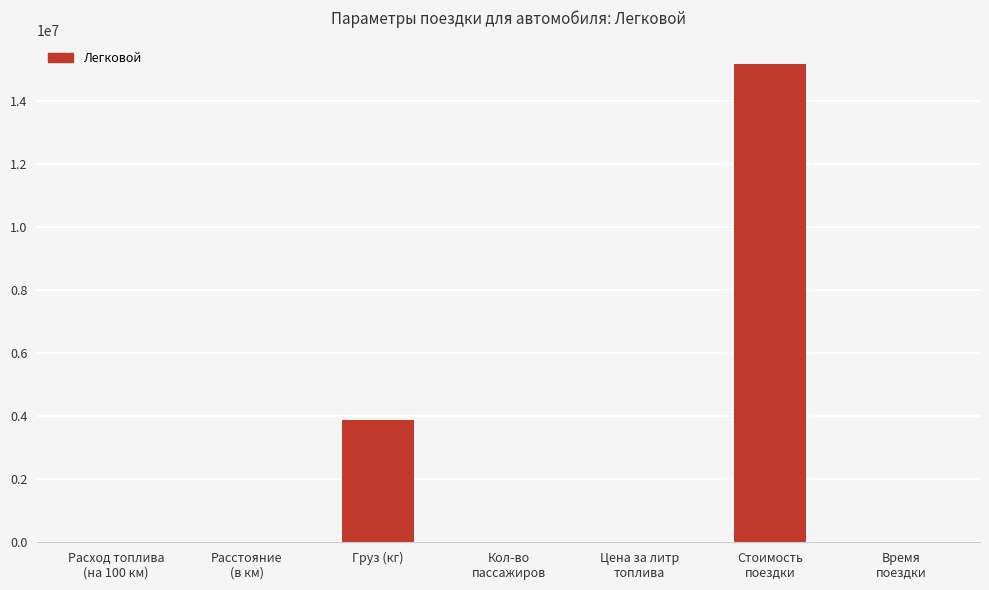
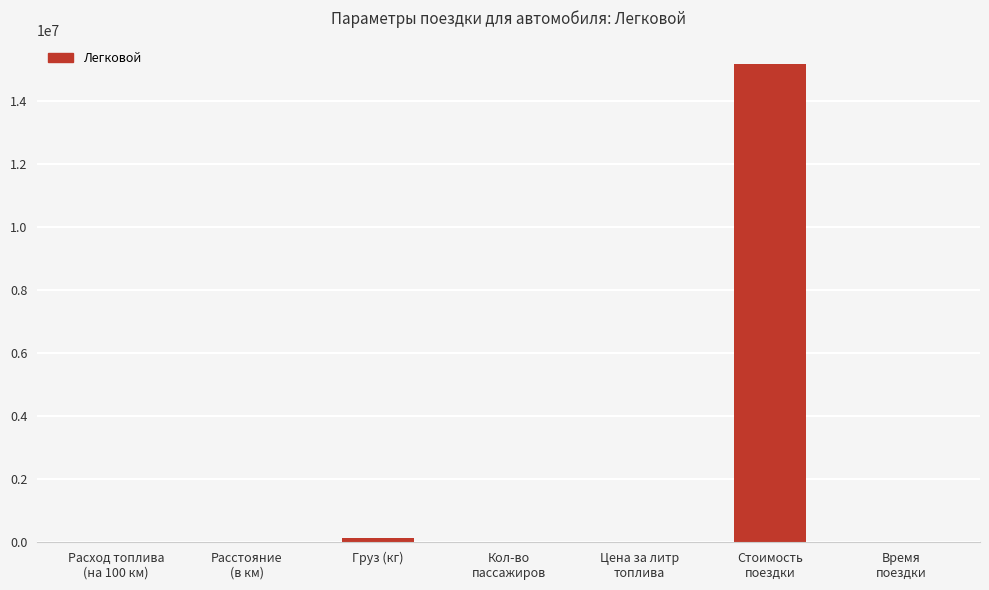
Груз (кг): 3900000 -> 100000
